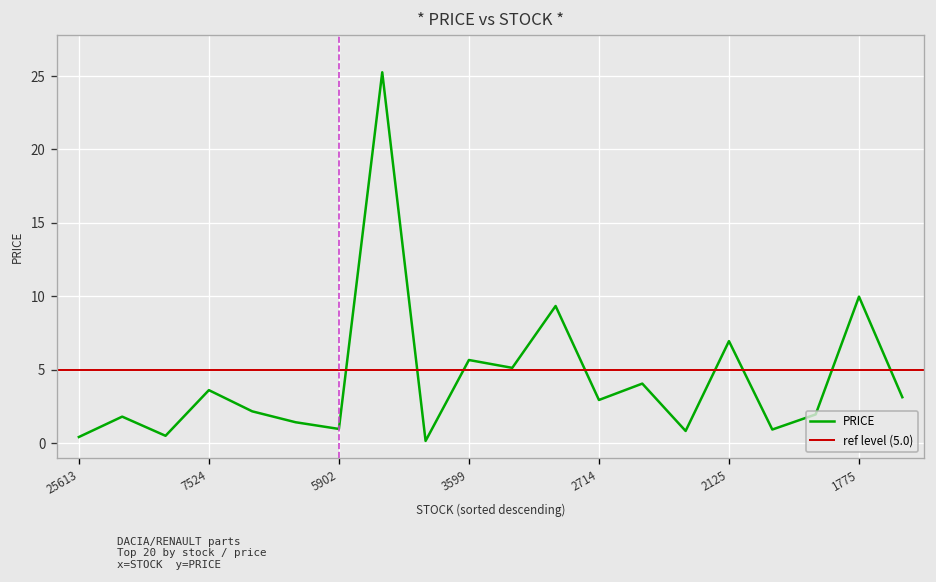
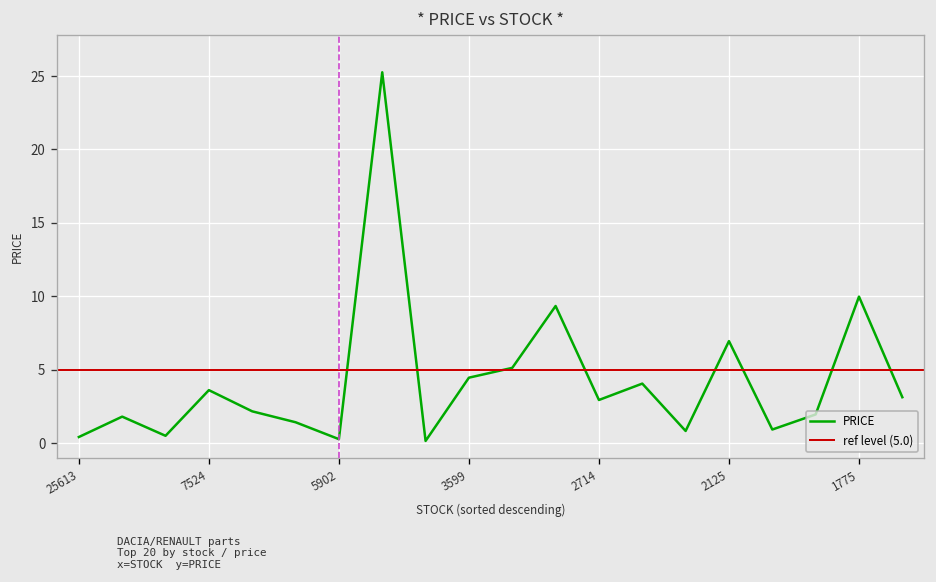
5902: 1.0 -> 0.3
3599: 5.7 -> 4.5
